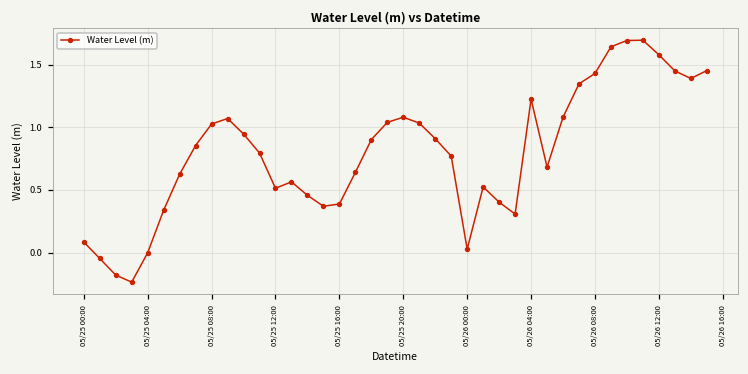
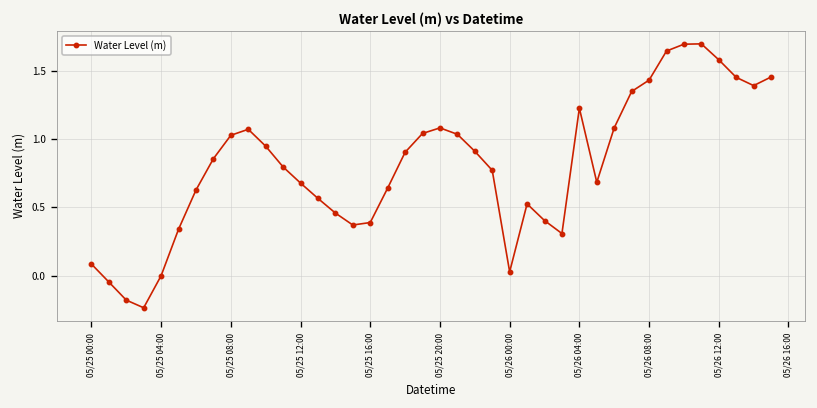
05/25 12:00: 0.51 -> 0.68
